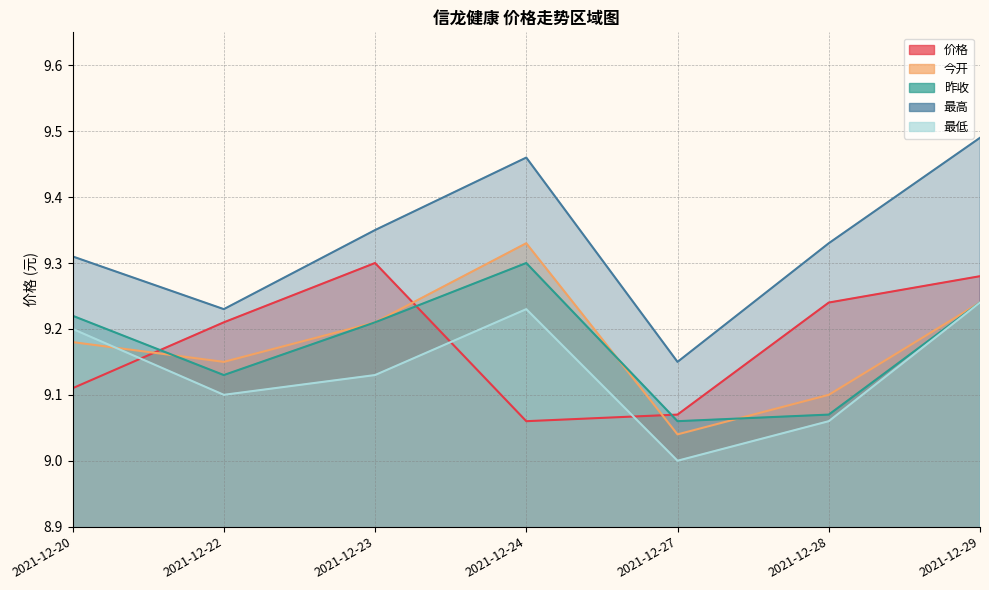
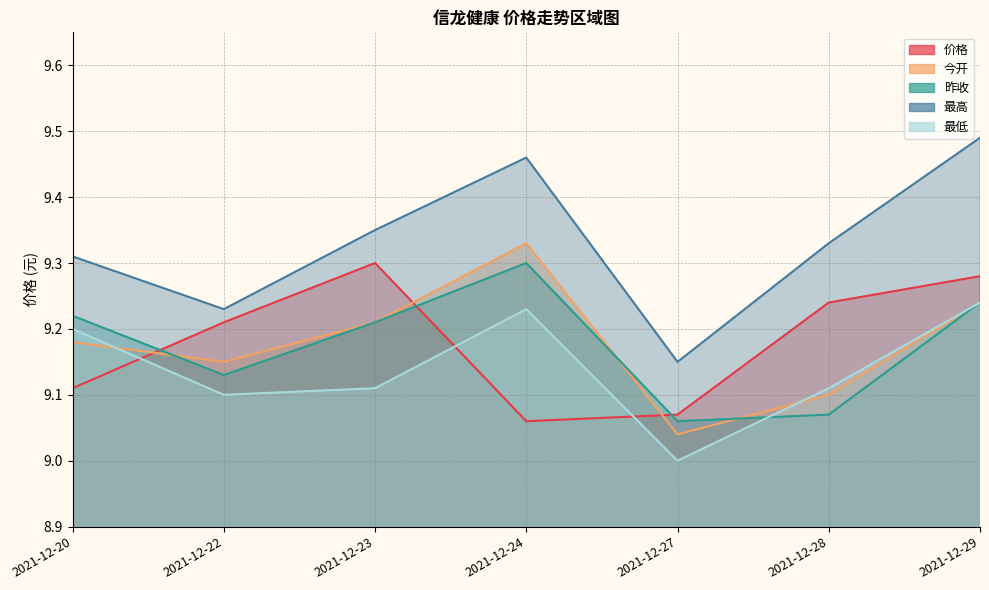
最低, 2021-12-23: 9.13 -> 9.11
最低, 2021-12-28: 9.06 -> 9.11
